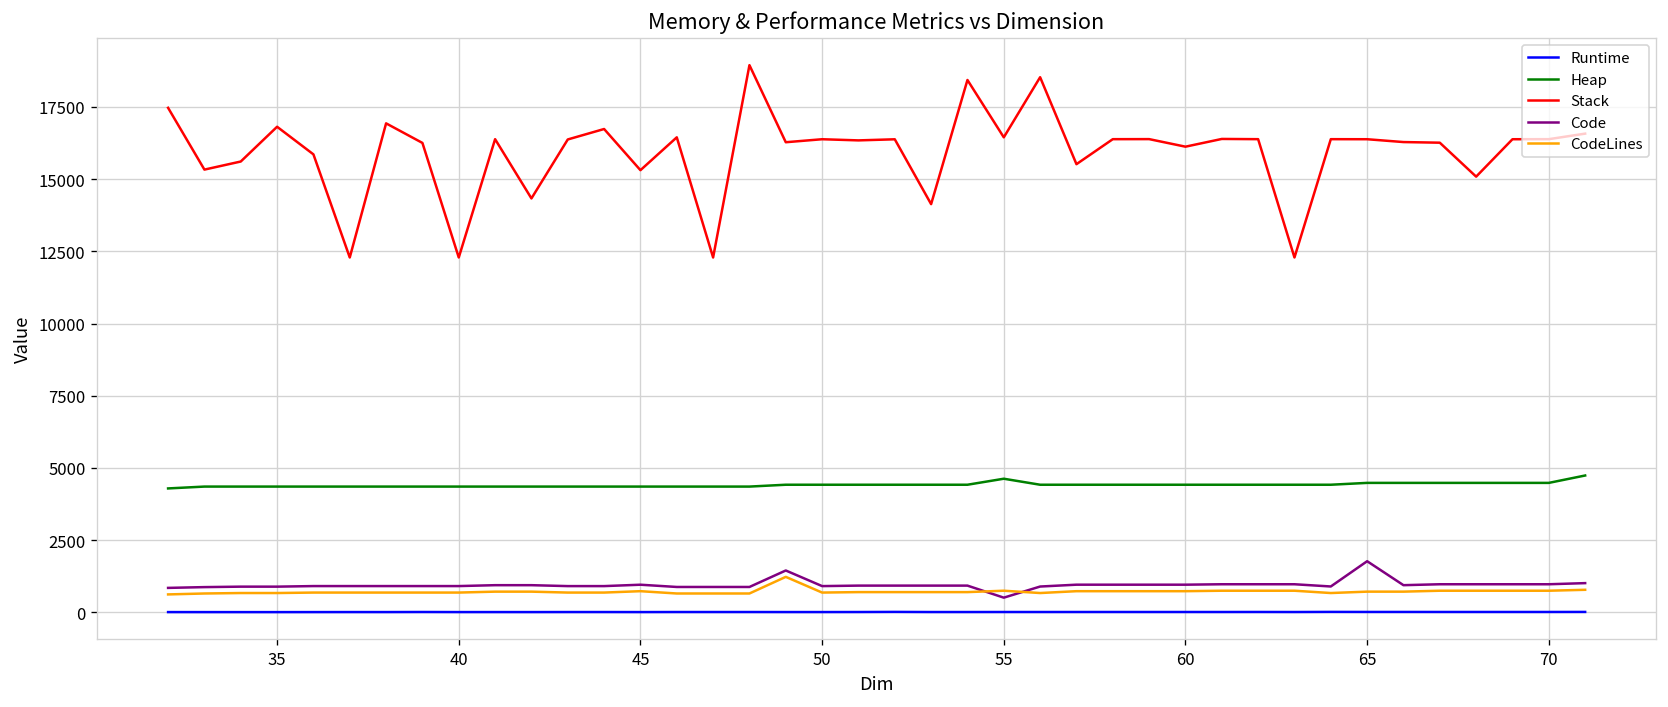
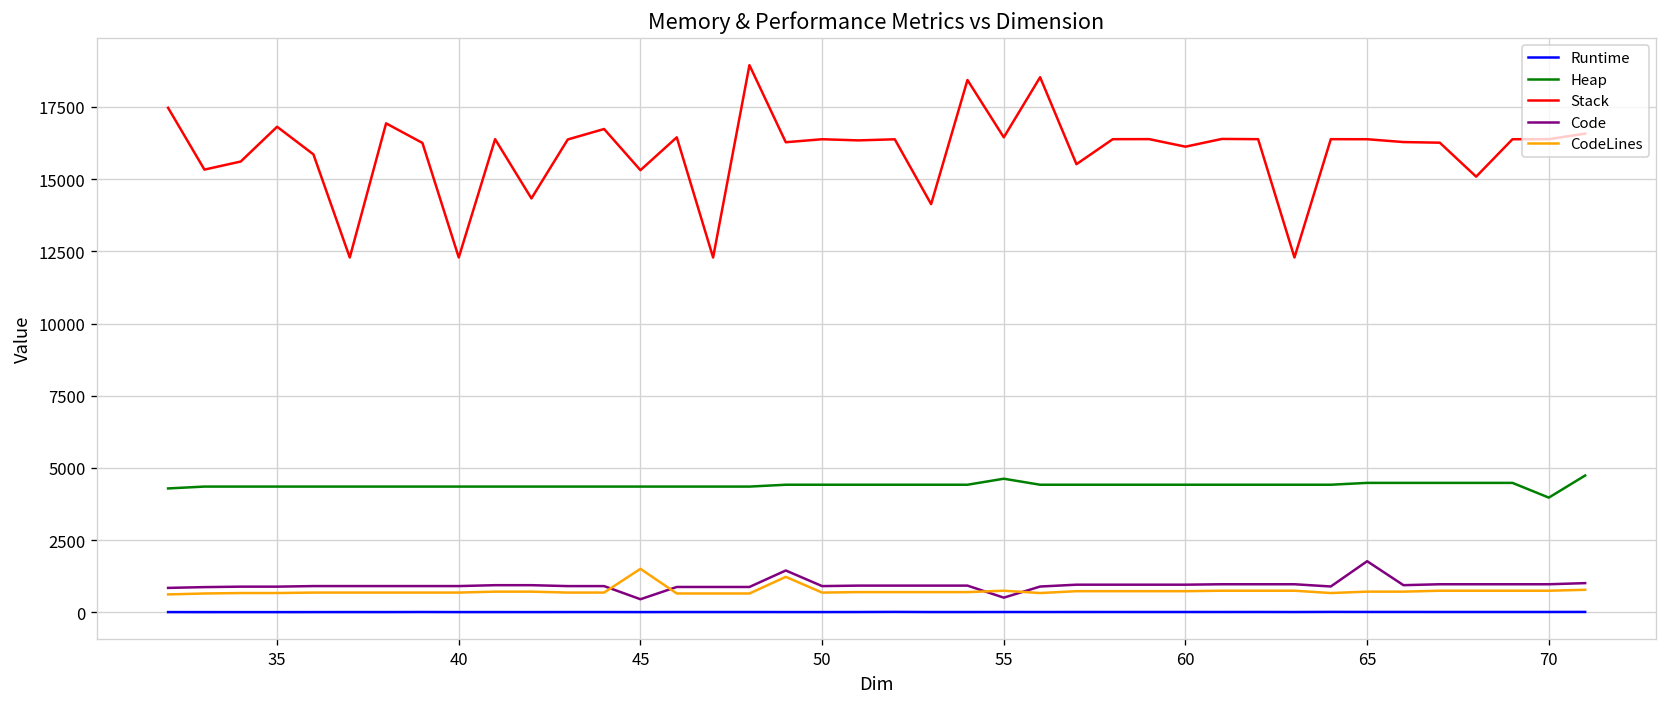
Code, 45: 1000 -> 500
CodeLines, 45: 700 -> 1500
Heap, 70: 4500 -> 4000
